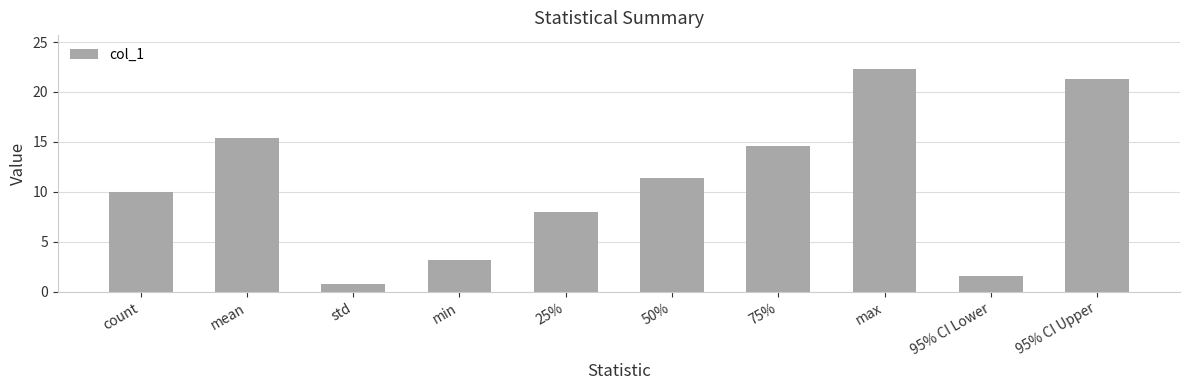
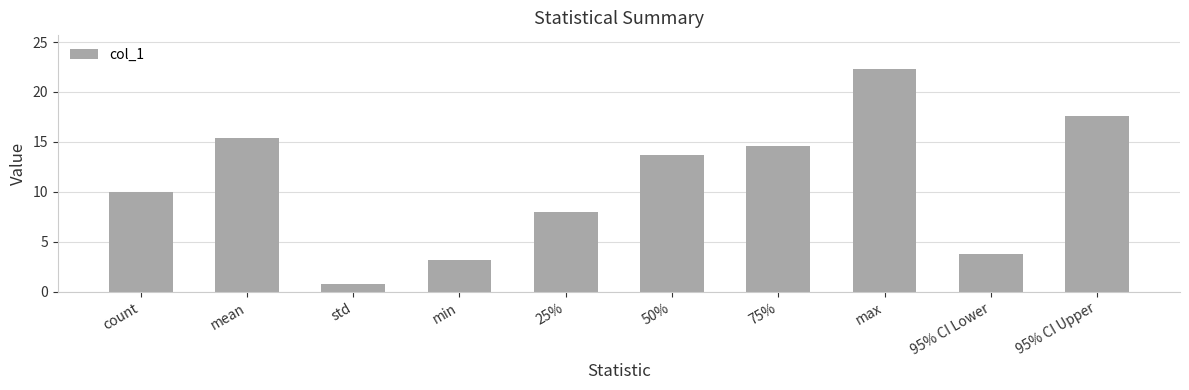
50%: 11 -> 14
95% CI Lower: 2 -> 4
95% CI Upper: 21 -> 18
